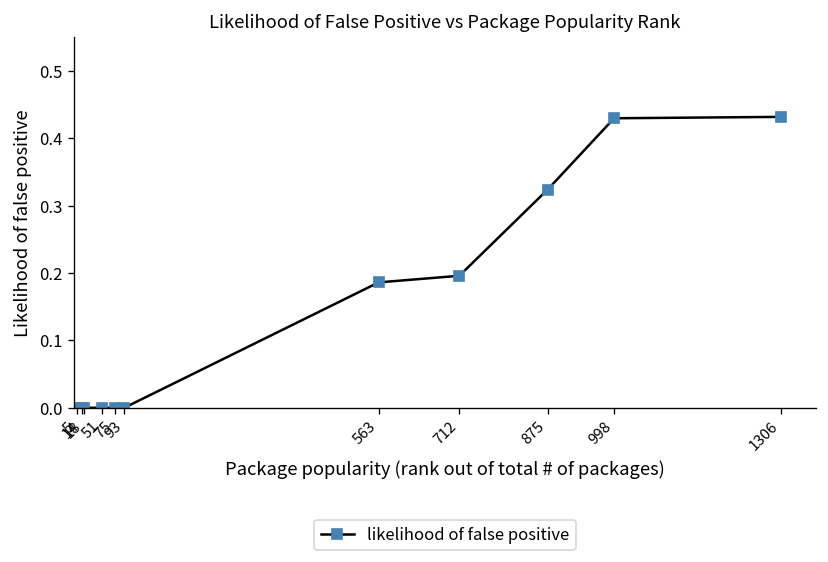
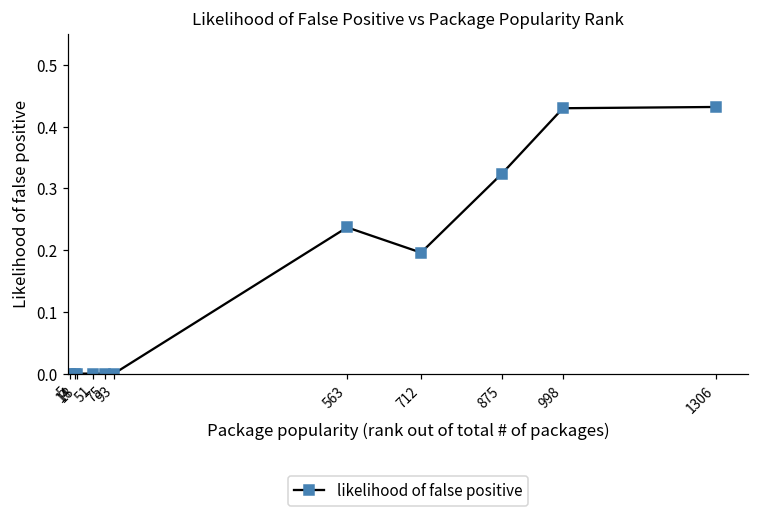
563: 0.19 -> 0.24
